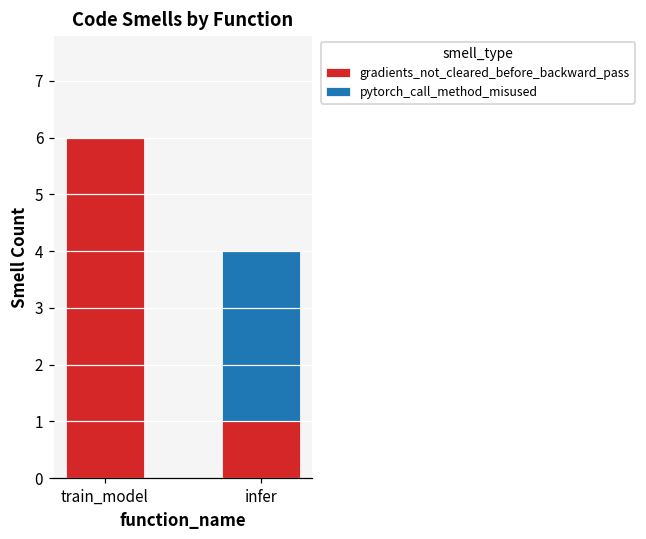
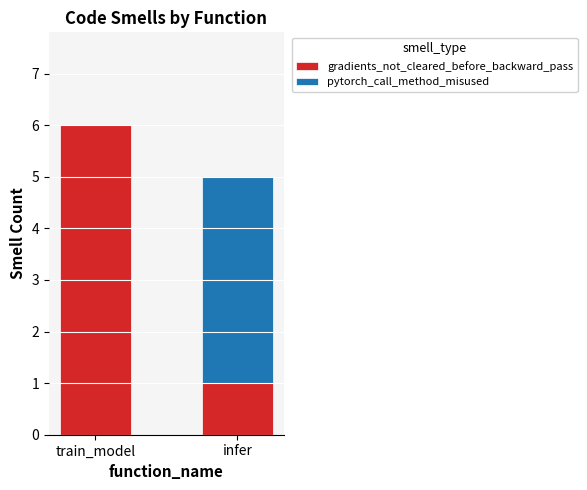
pytorch_call_method_misused, infer: 3 -> 4
